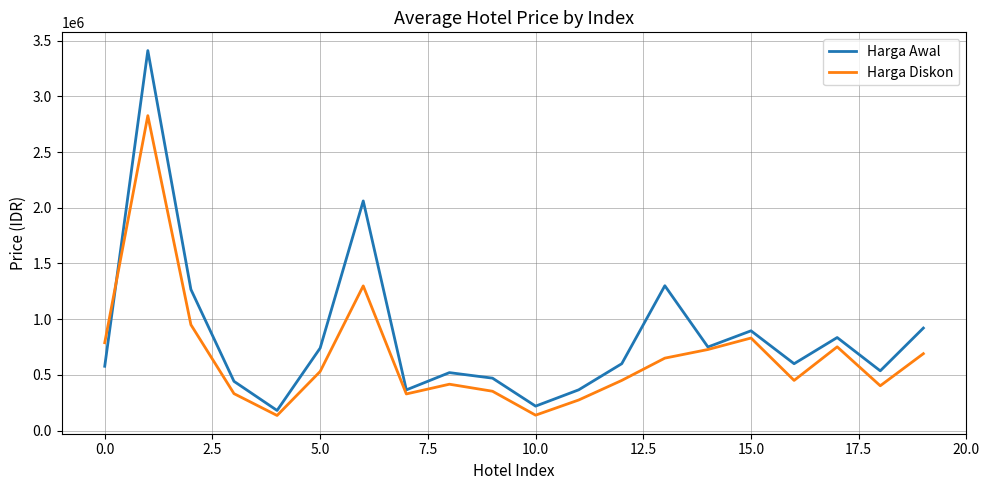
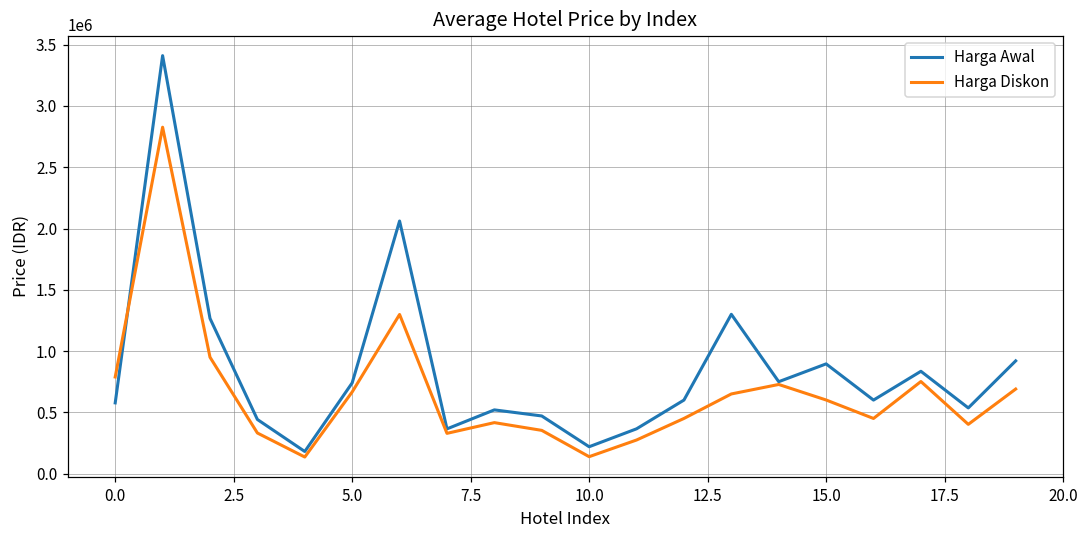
Harga Diskon, 5.0: 530000 -> 670000
Harga Diskon, 15.0: 830000 -> 600000
